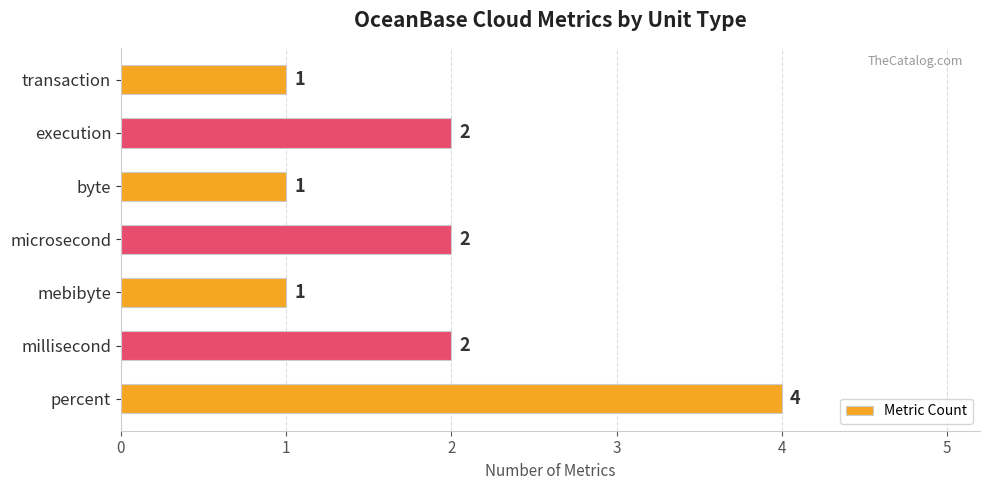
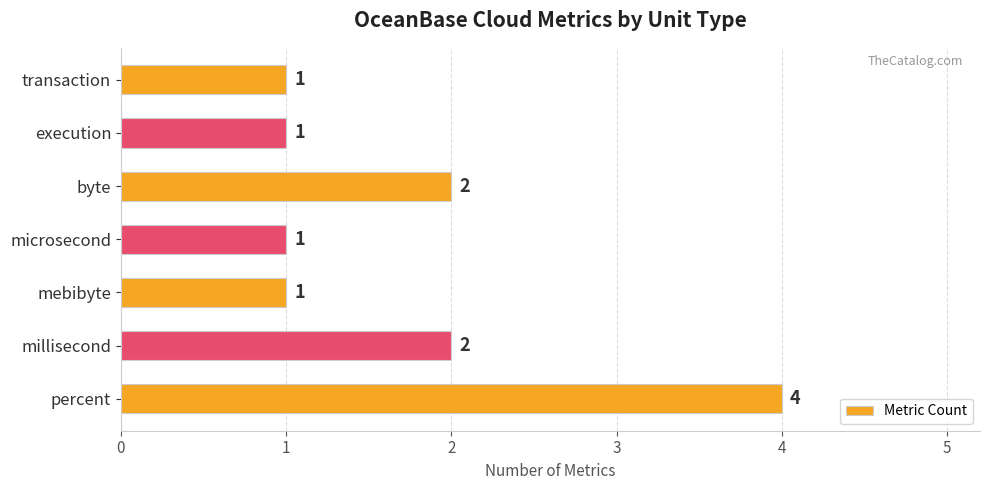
execution: 2 -> 1
byte: 1 -> 2
microsecond: 2 -> 1
